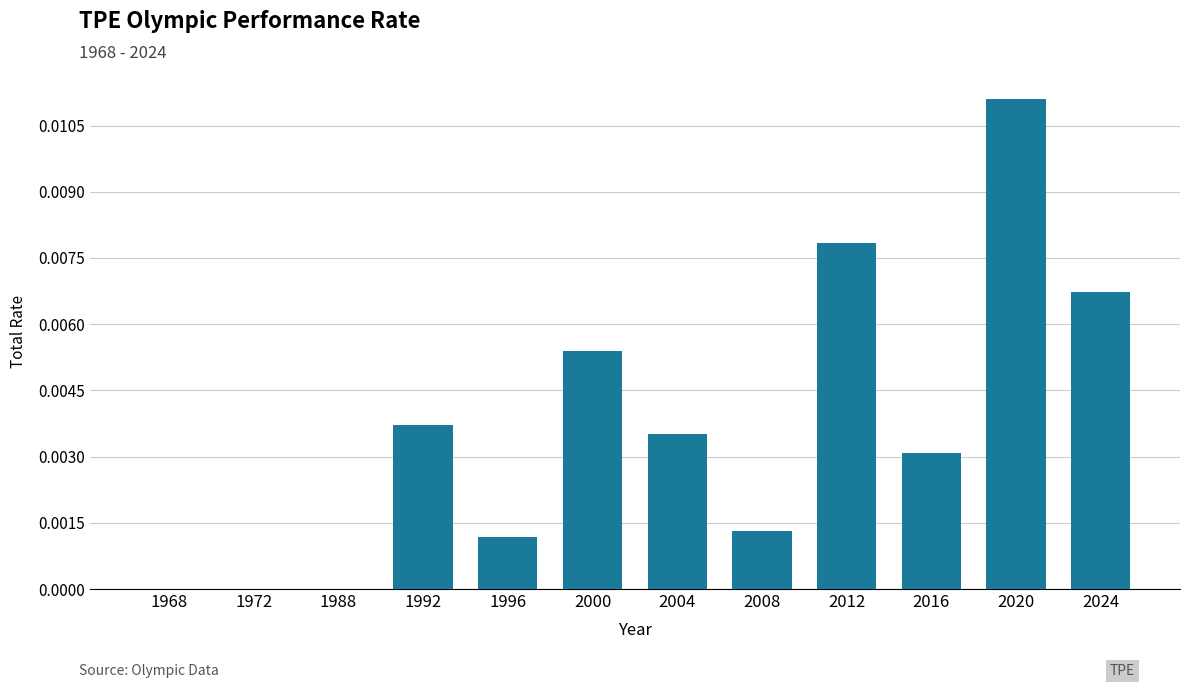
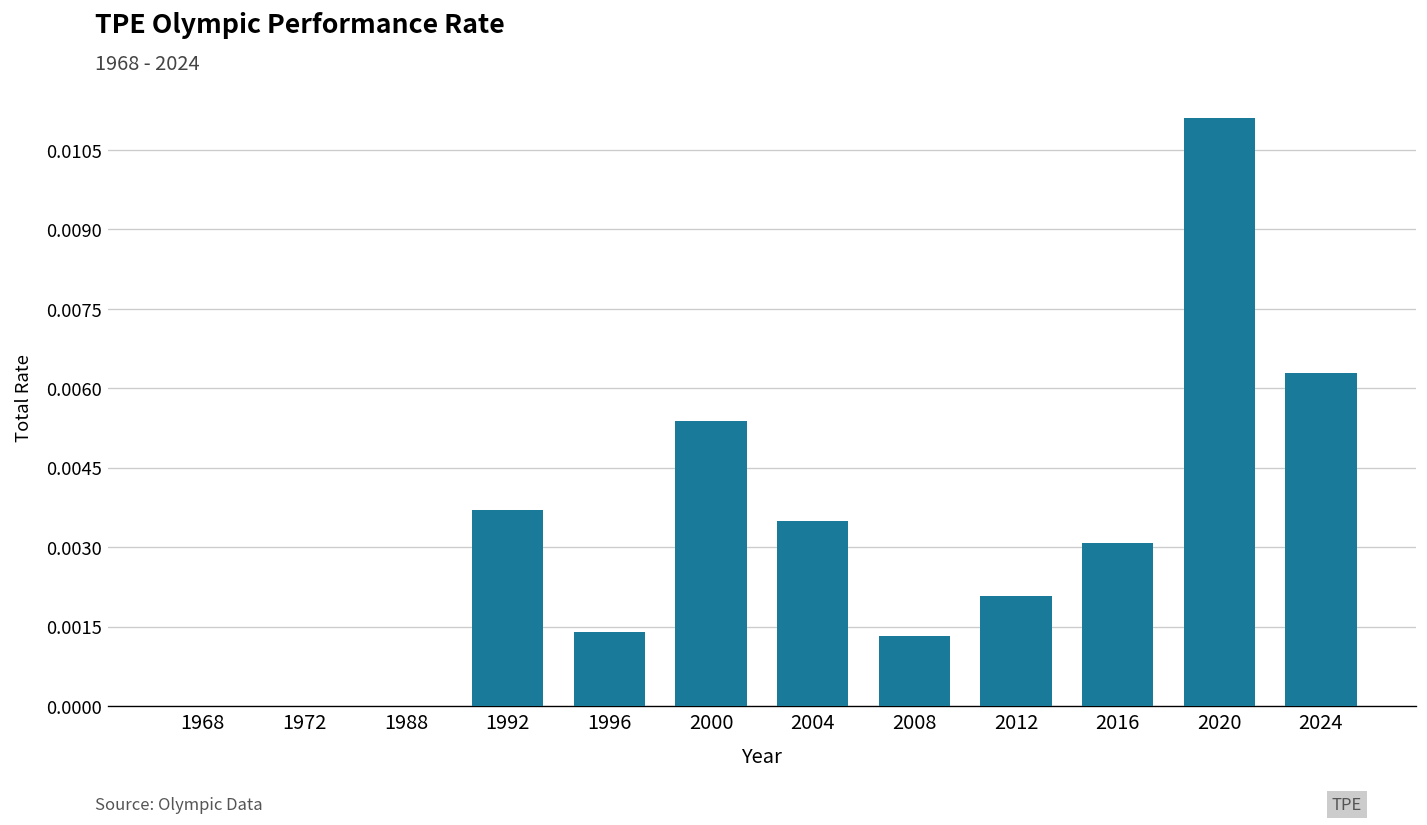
1996: 0.0012 -> 0.0014
2012: 0.0078 -> 0.0021
2024: 0.0067 -> 0.0063
